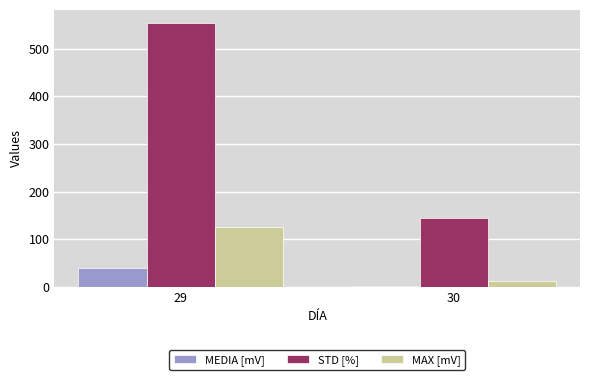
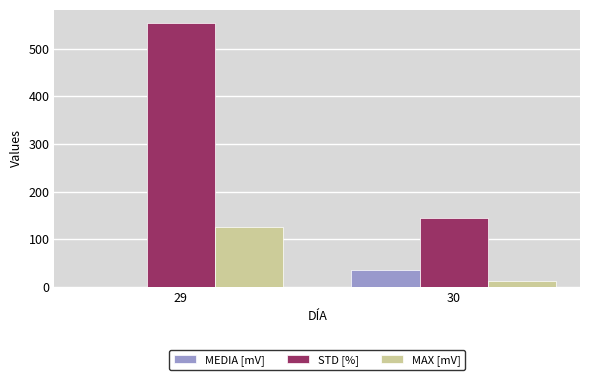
MEDIA [mV], 29: 40 -> 0
MEDIA [mV], 30: 0 -> 40
